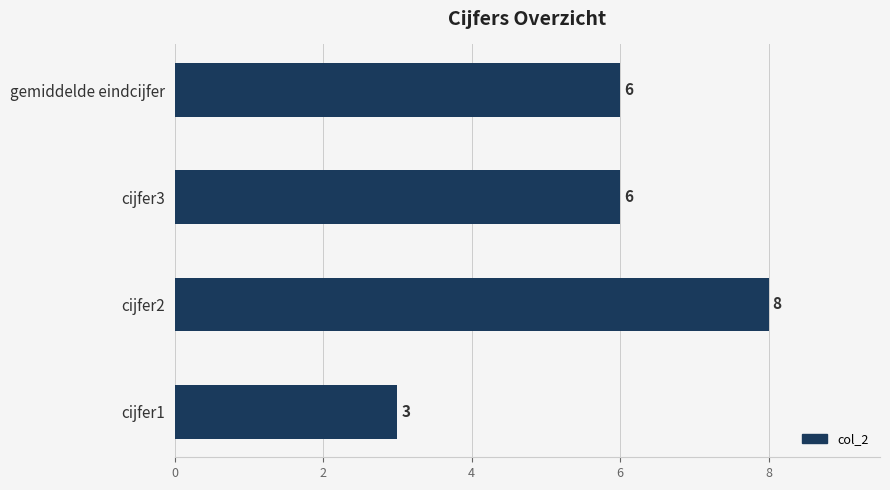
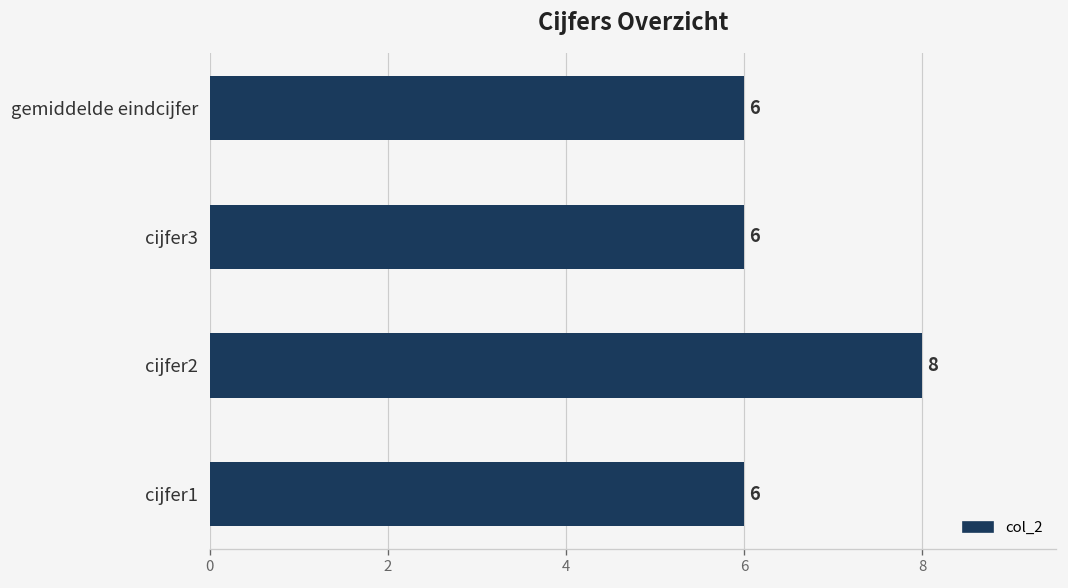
cijfer1: 3 -> 6
